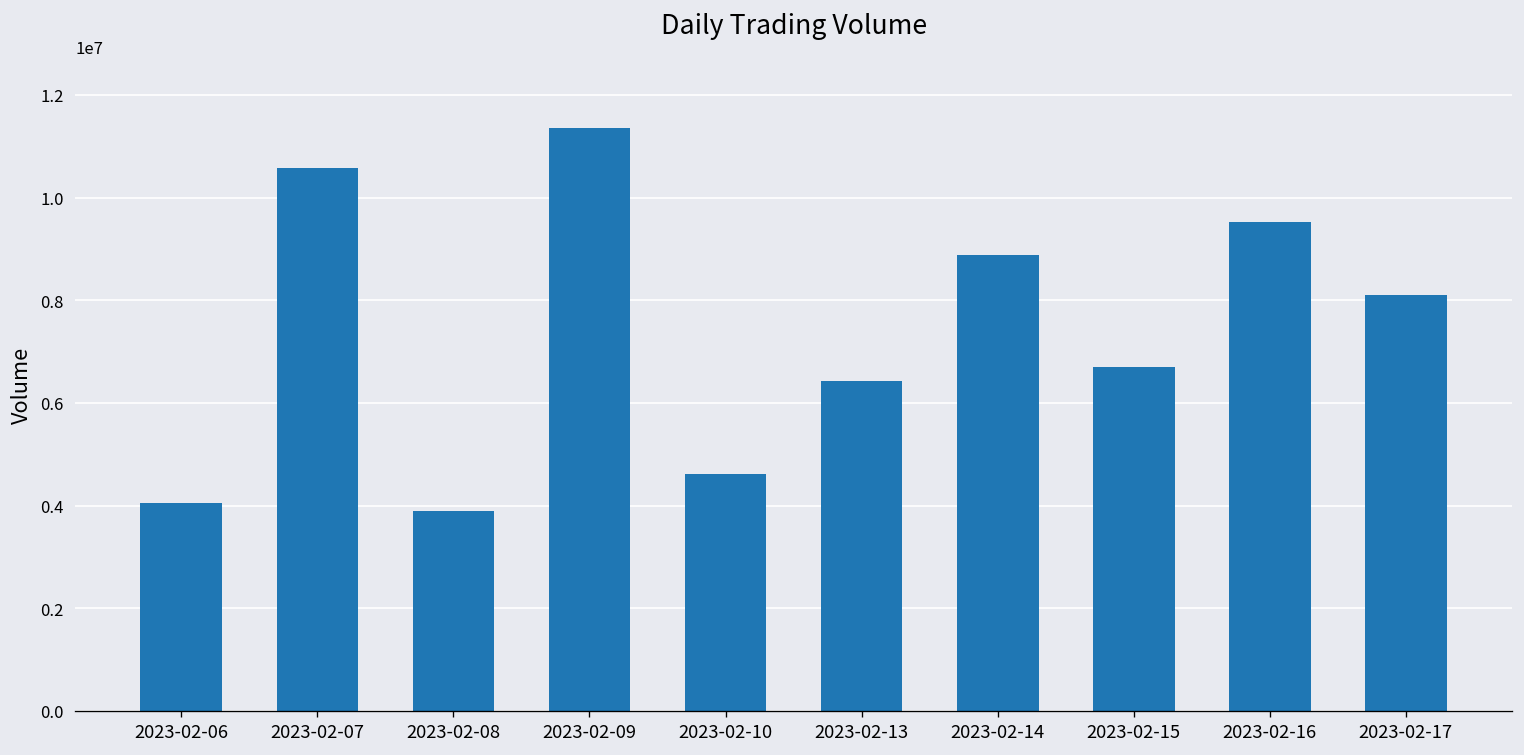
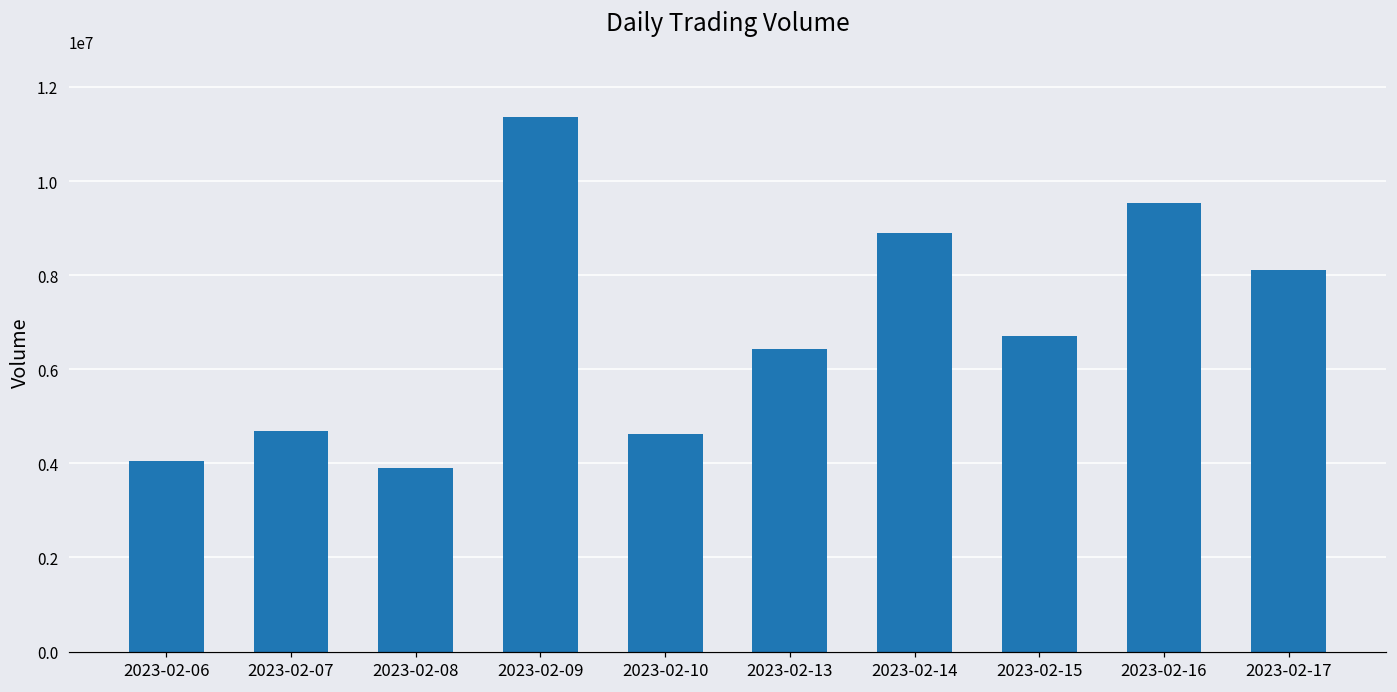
2023-02-07: 10600000 -> 4700000
